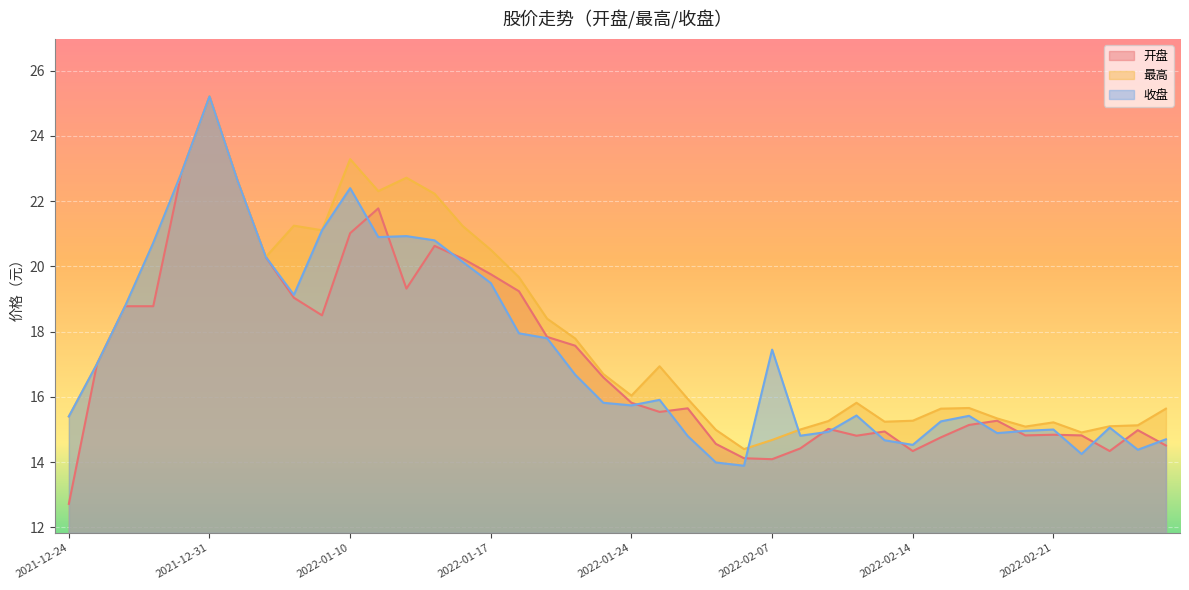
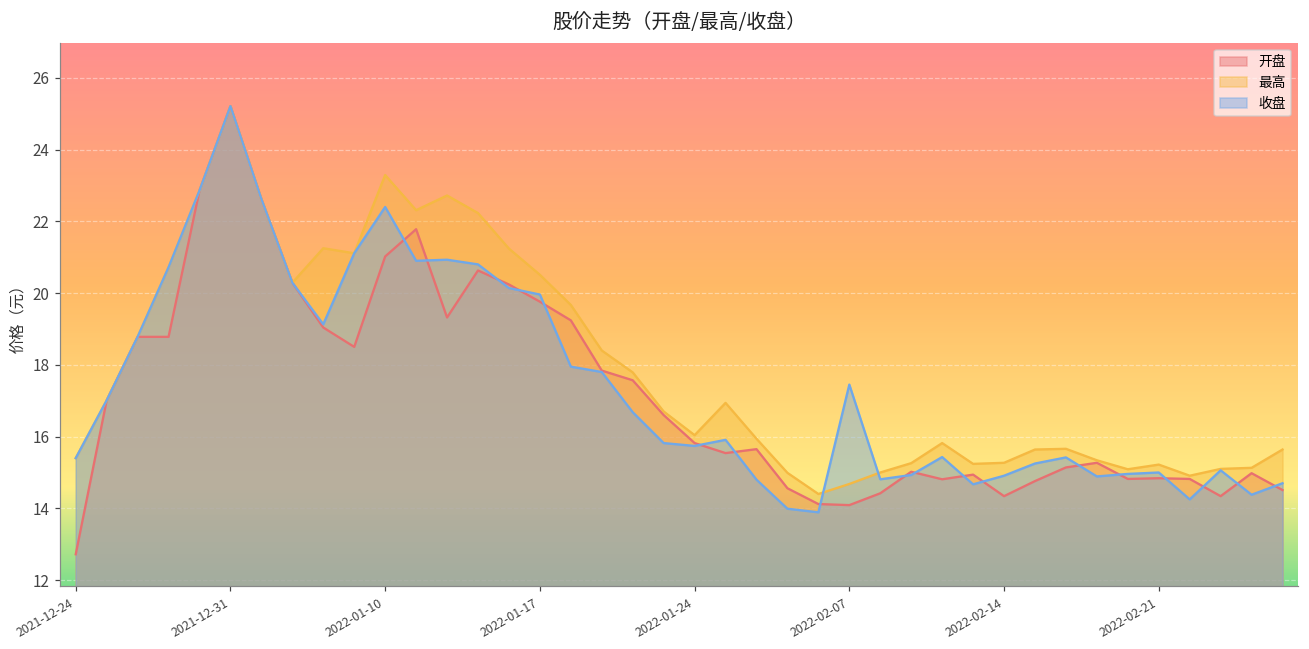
收盘, 2022-01-17: 19.5 -> 20.0
收盘, 2022-02-14: 14.5 -> 14.9
